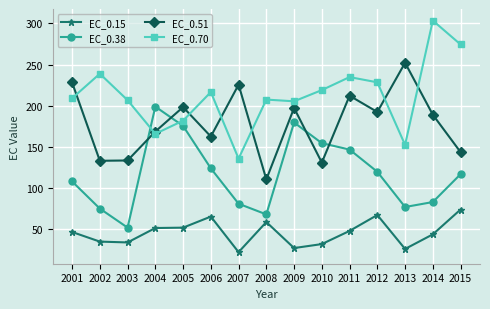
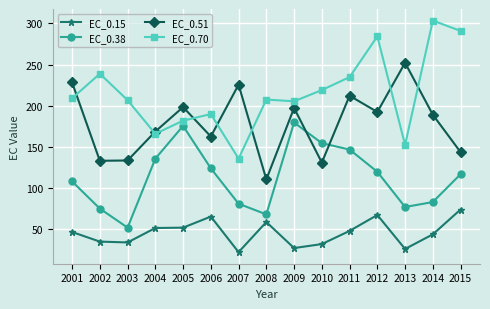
EC_0.38, 2004: 200 -> 140
EC_0.70, 2006: 220 -> 190
EC_0.70, 2012: 230 -> 280
EC_0.70, 2015: 270 -> 290
